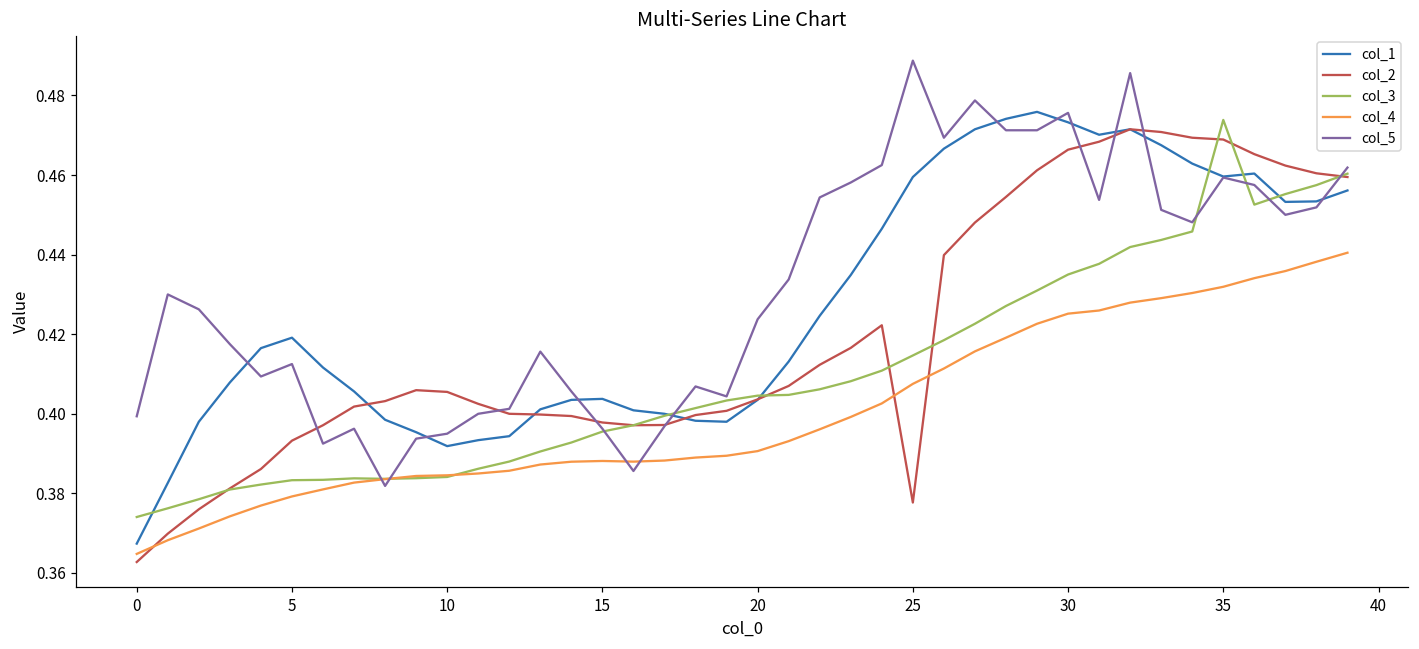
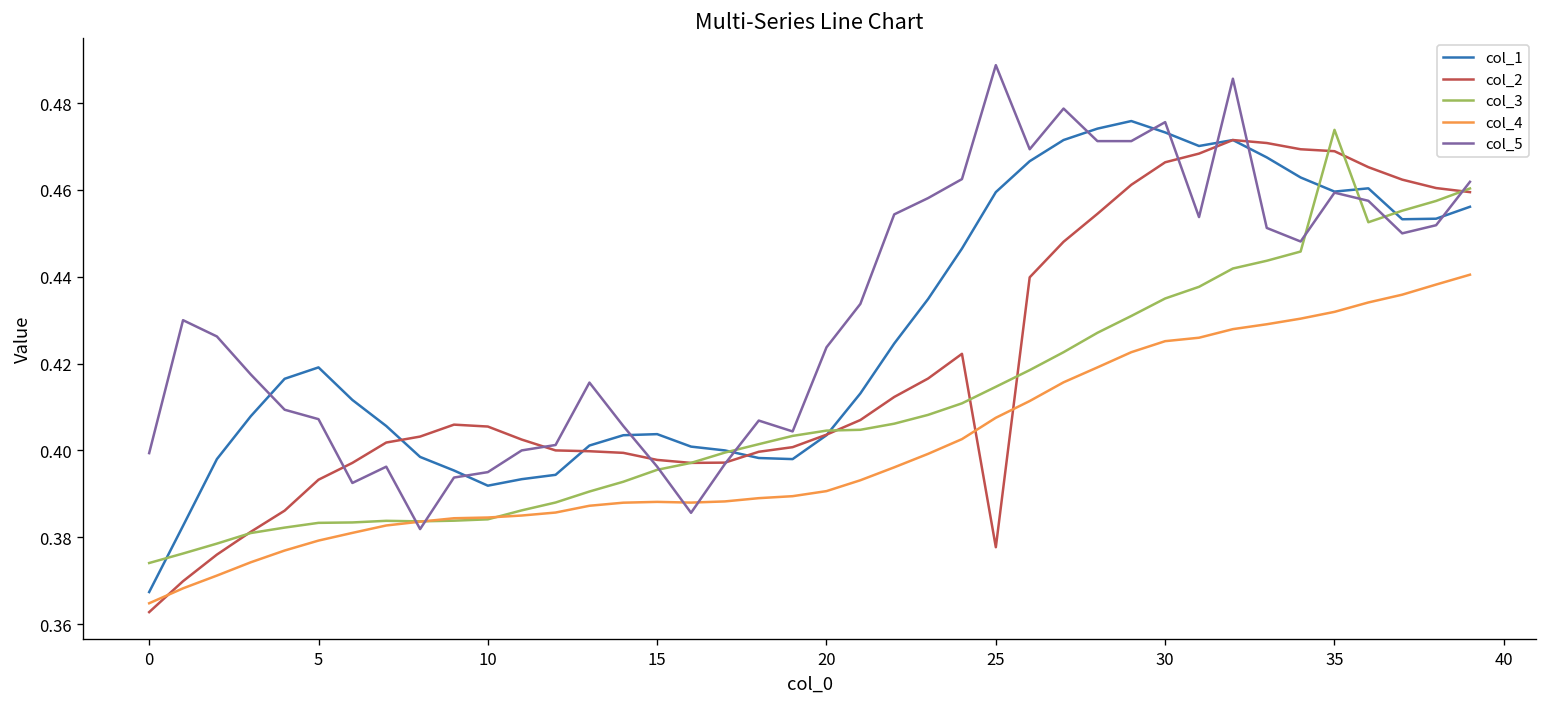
col_5, 5: 0.413 -> 0.407
